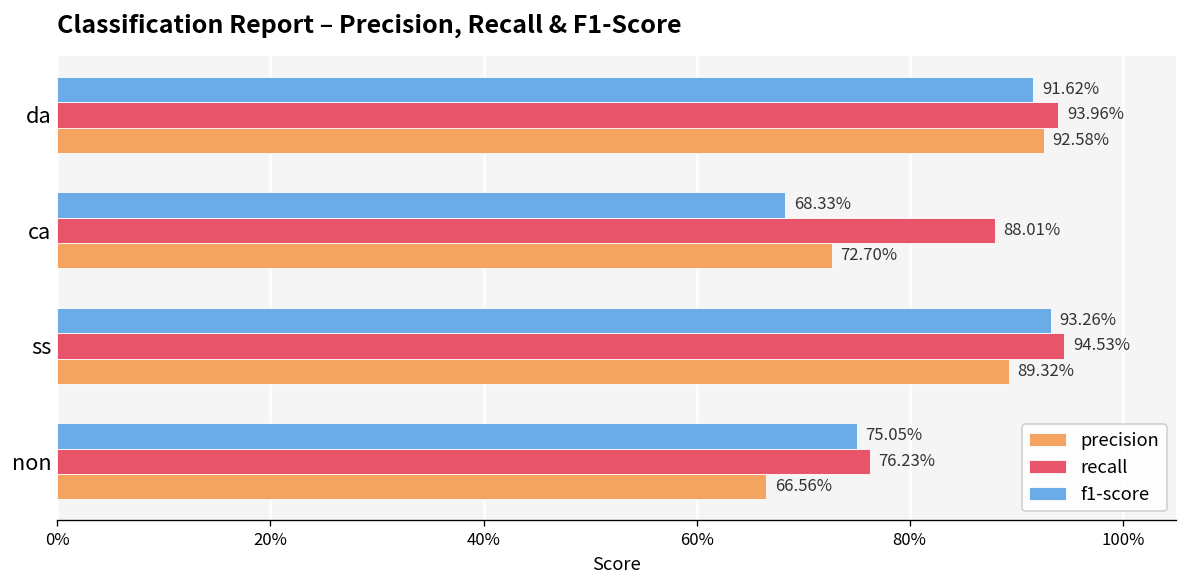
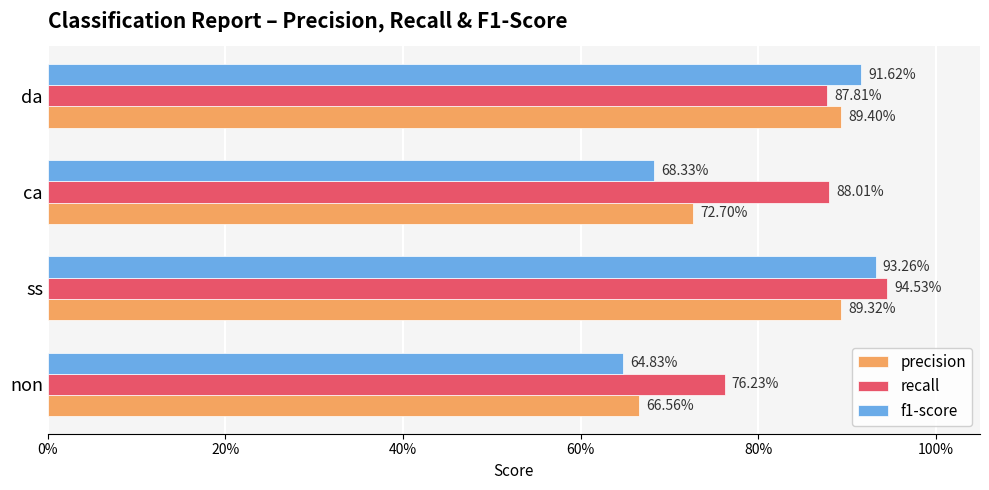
recall, da: 93.96% -> 87.81%
precision, da: 92.58% -> 89.40%
f1-score, non: 75.05% -> 64.83%
